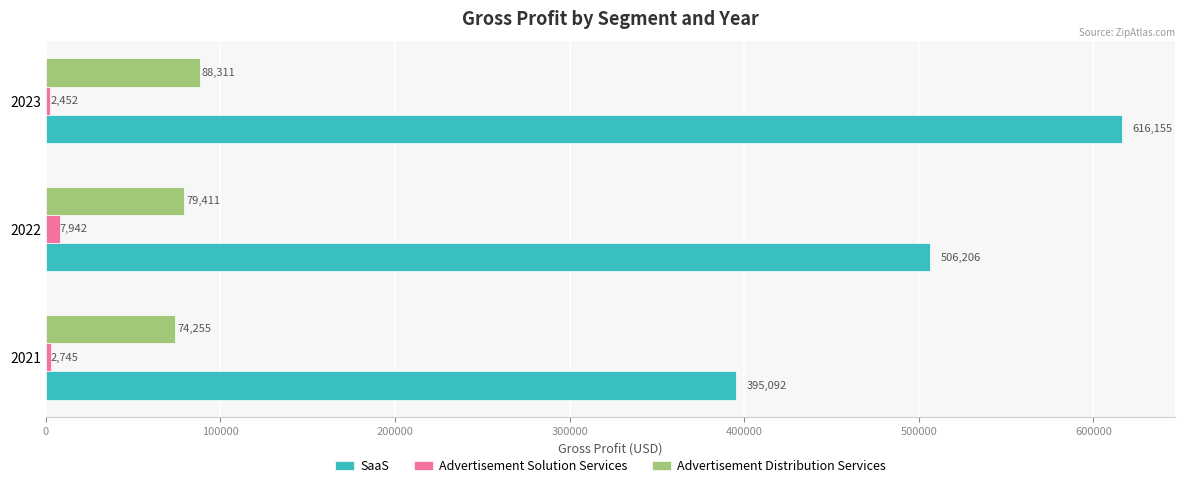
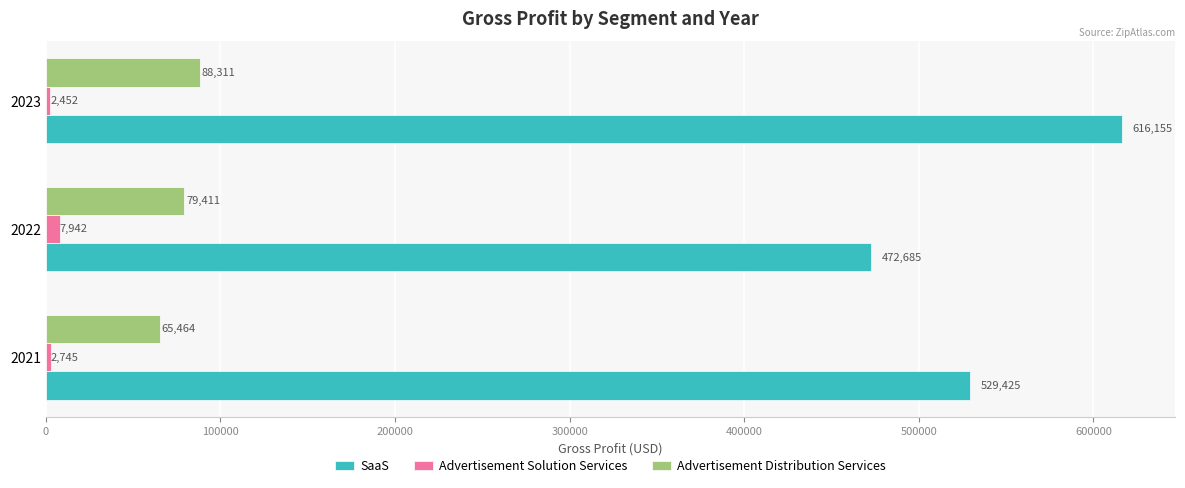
SaaS, 2022: 506,206 -> 472,685
Advertisement Distribution Services, 2021: 74,255 -> 65,464
SaaS, 2021: 395,092 -> 529,425
